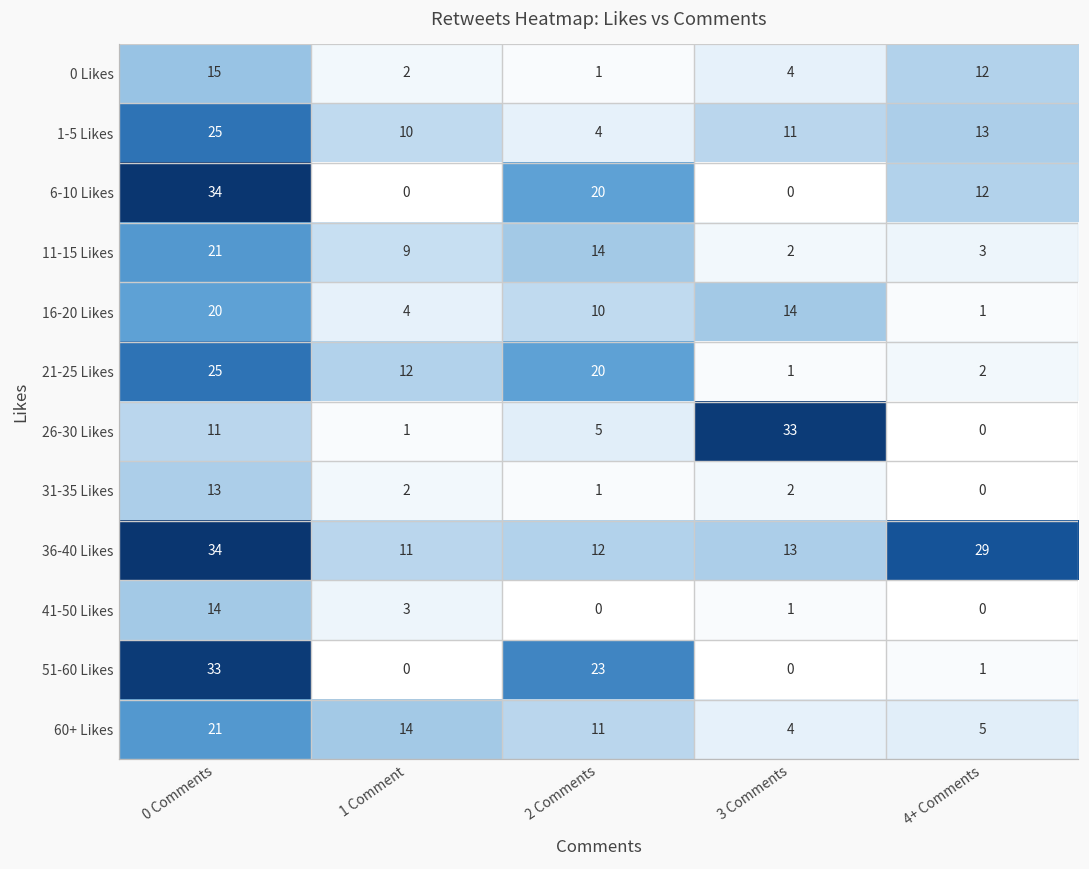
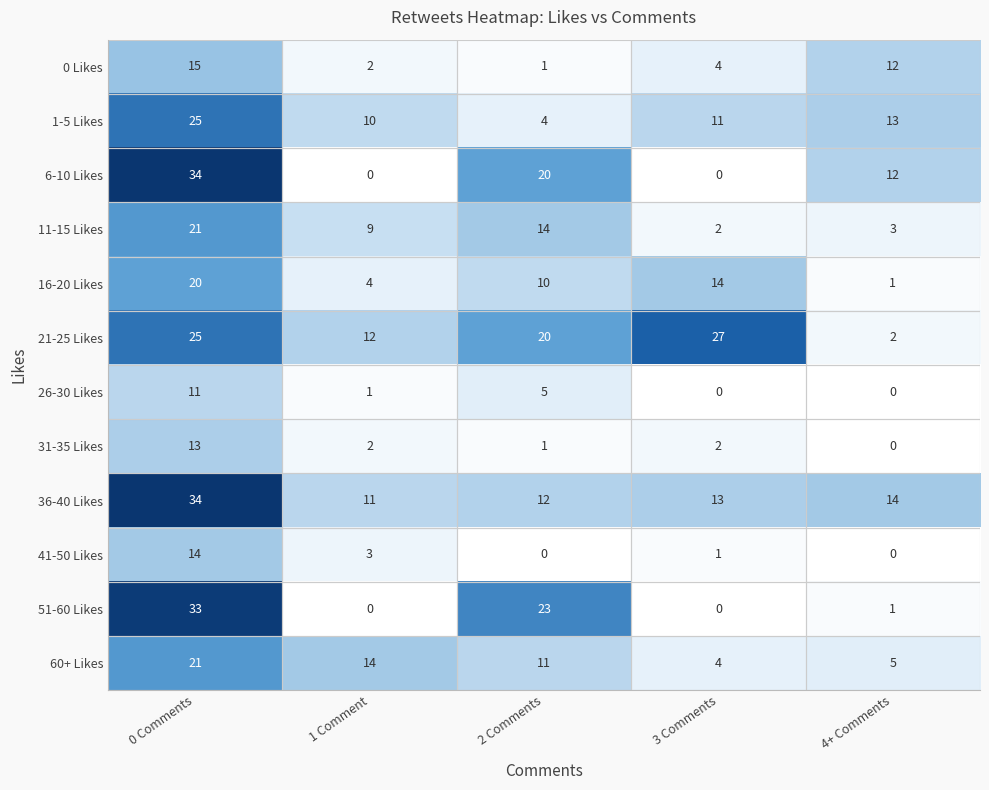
21-25 Likes, 3 Comments: 1 -> 27
26-30 Likes, 3 Comments: 33 -> 0
36-40 Likes, 4+ Comments: 29 -> 14
